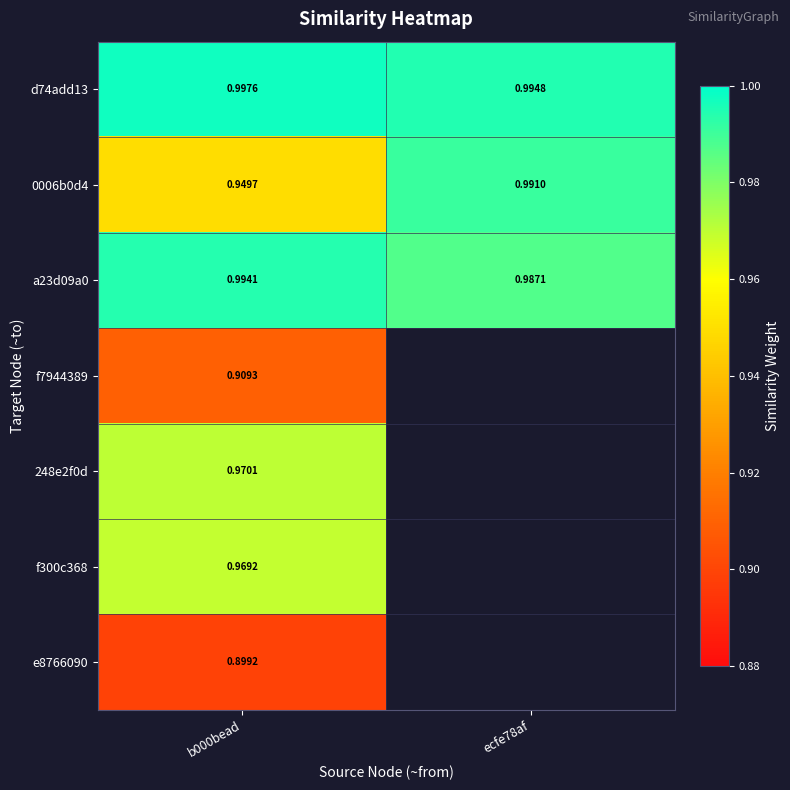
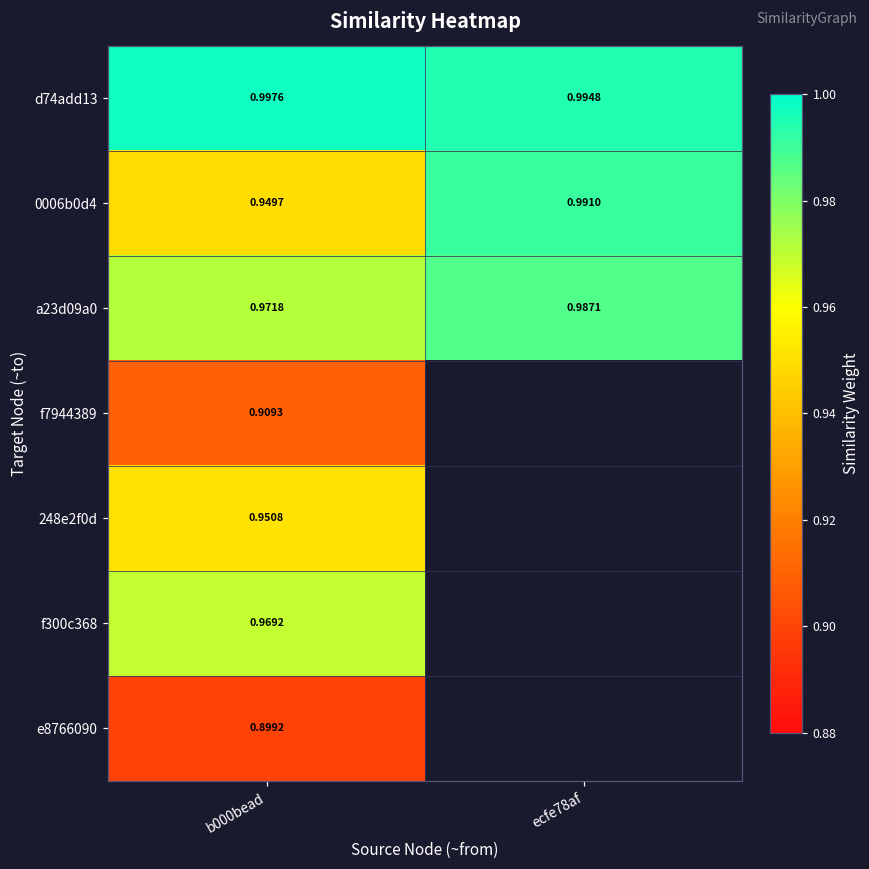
a23d09a0, b000bead: 0.9941 -> 0.9718
248e2f0d, b000bead: 0.9701 -> 0.9508
